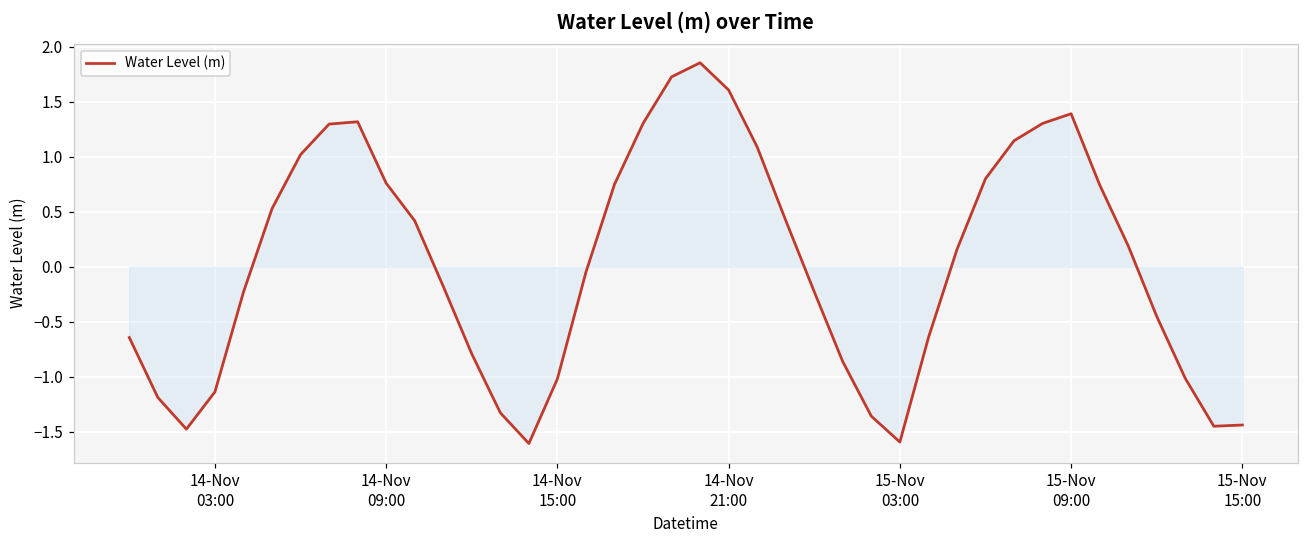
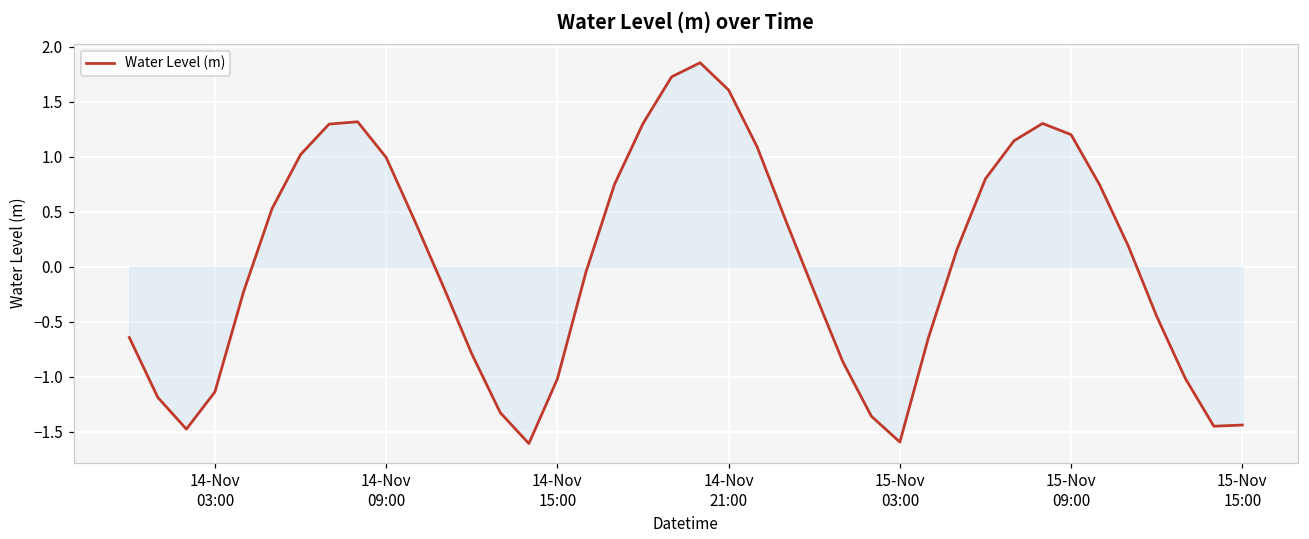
Water Level (m), 14-Nov 09:00: 0.76 -> 0.99
Water Level (m), 15-Nov 09:00: 1.39 -> 1.20
